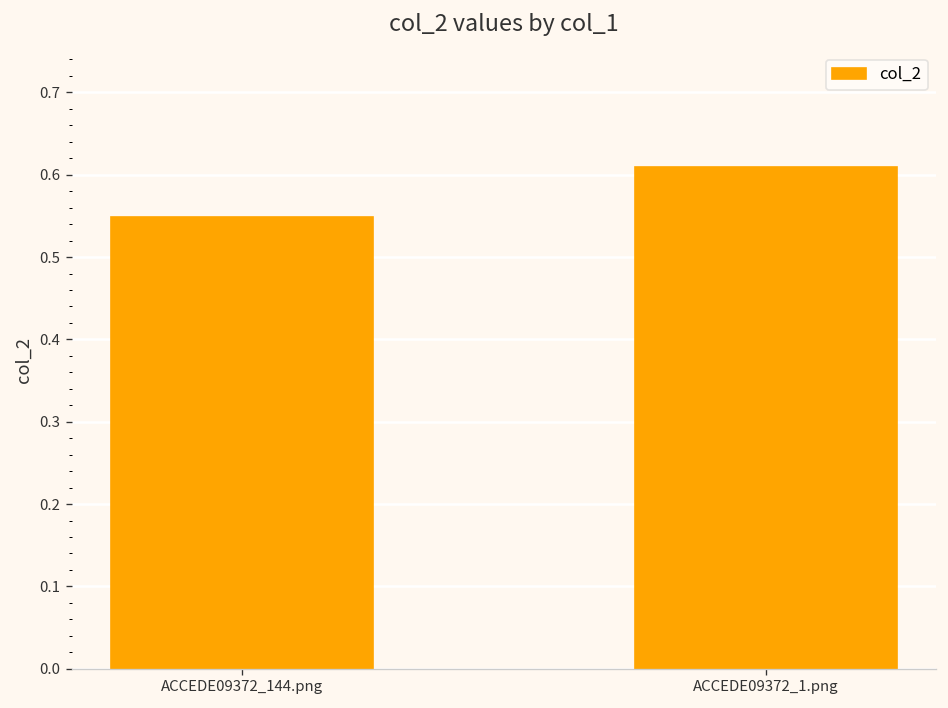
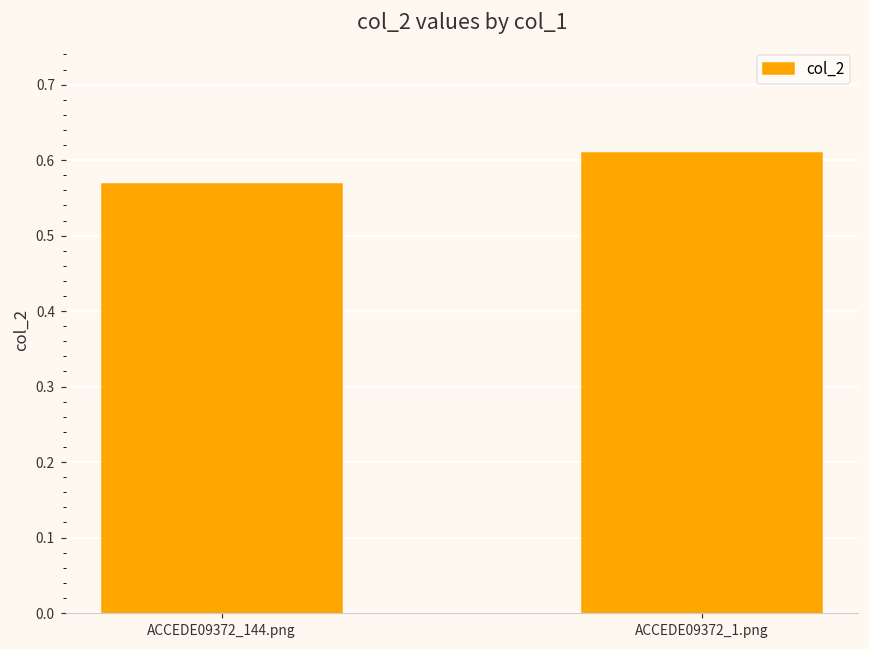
ACCEDE09372_144.png: 0.55 -> 0.57
